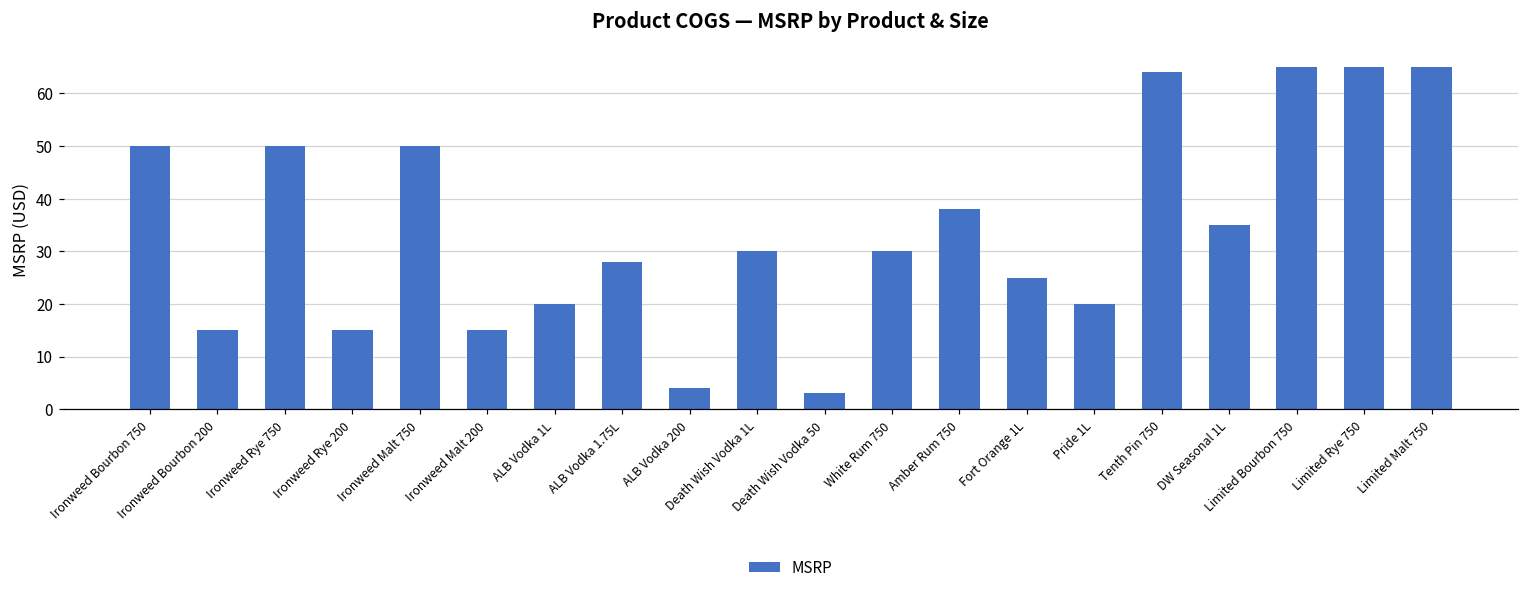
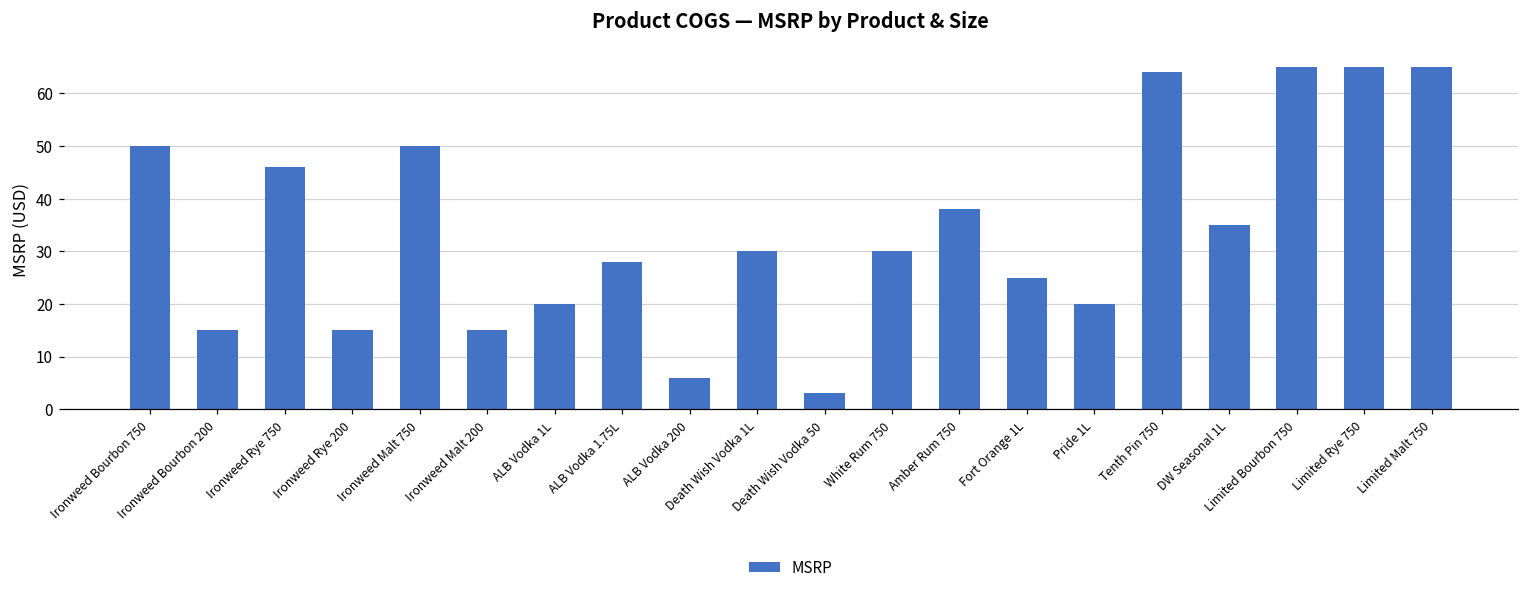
Ironweed Rye 750: 50 -> 46
ALB Vodka 200: 4 -> 6
